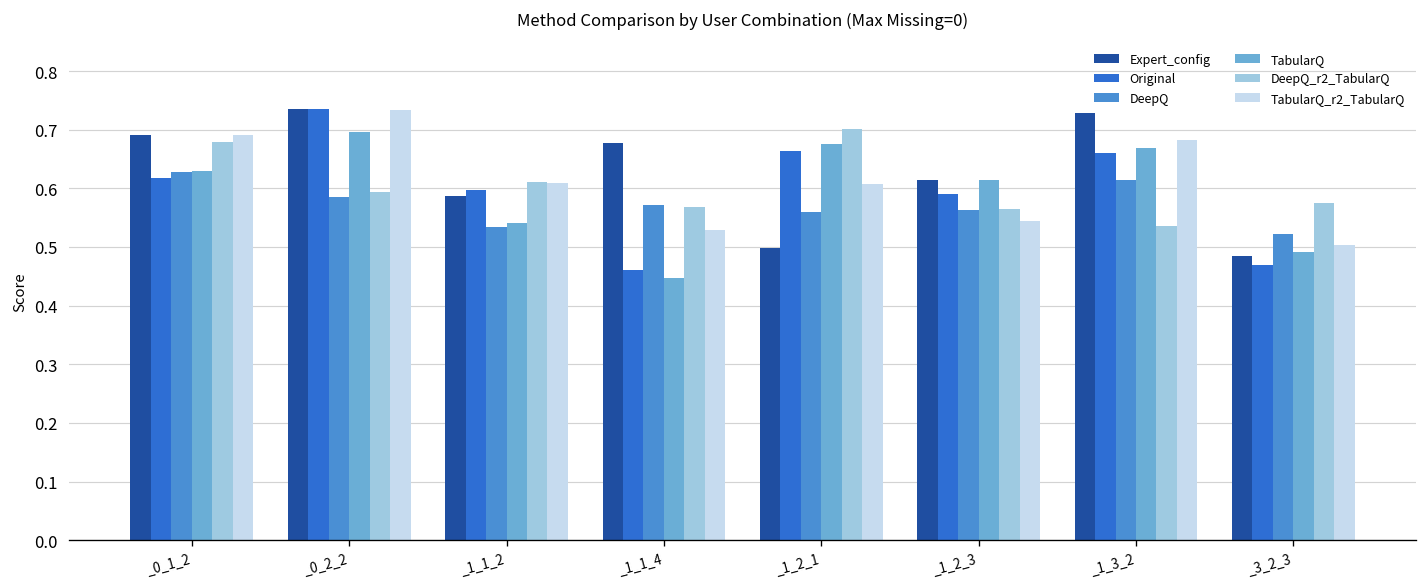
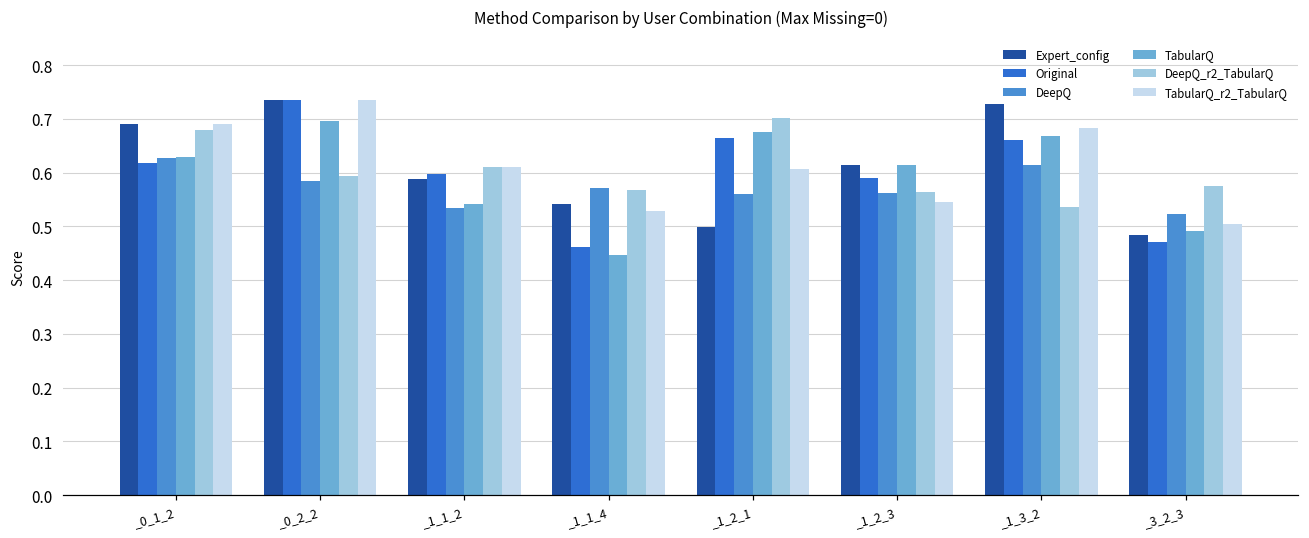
Expert_config, _1_1_4: 0.68 -> 0.54
